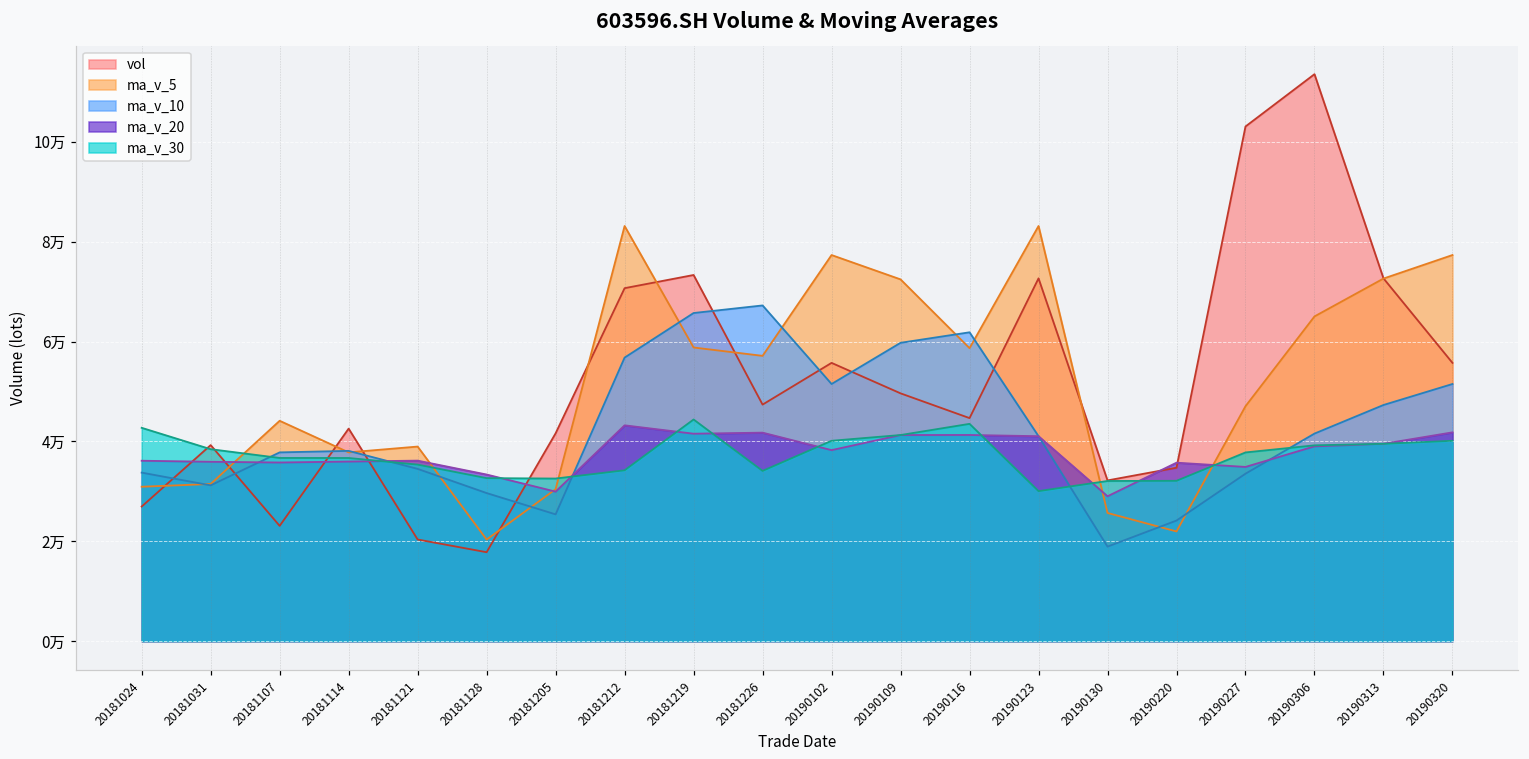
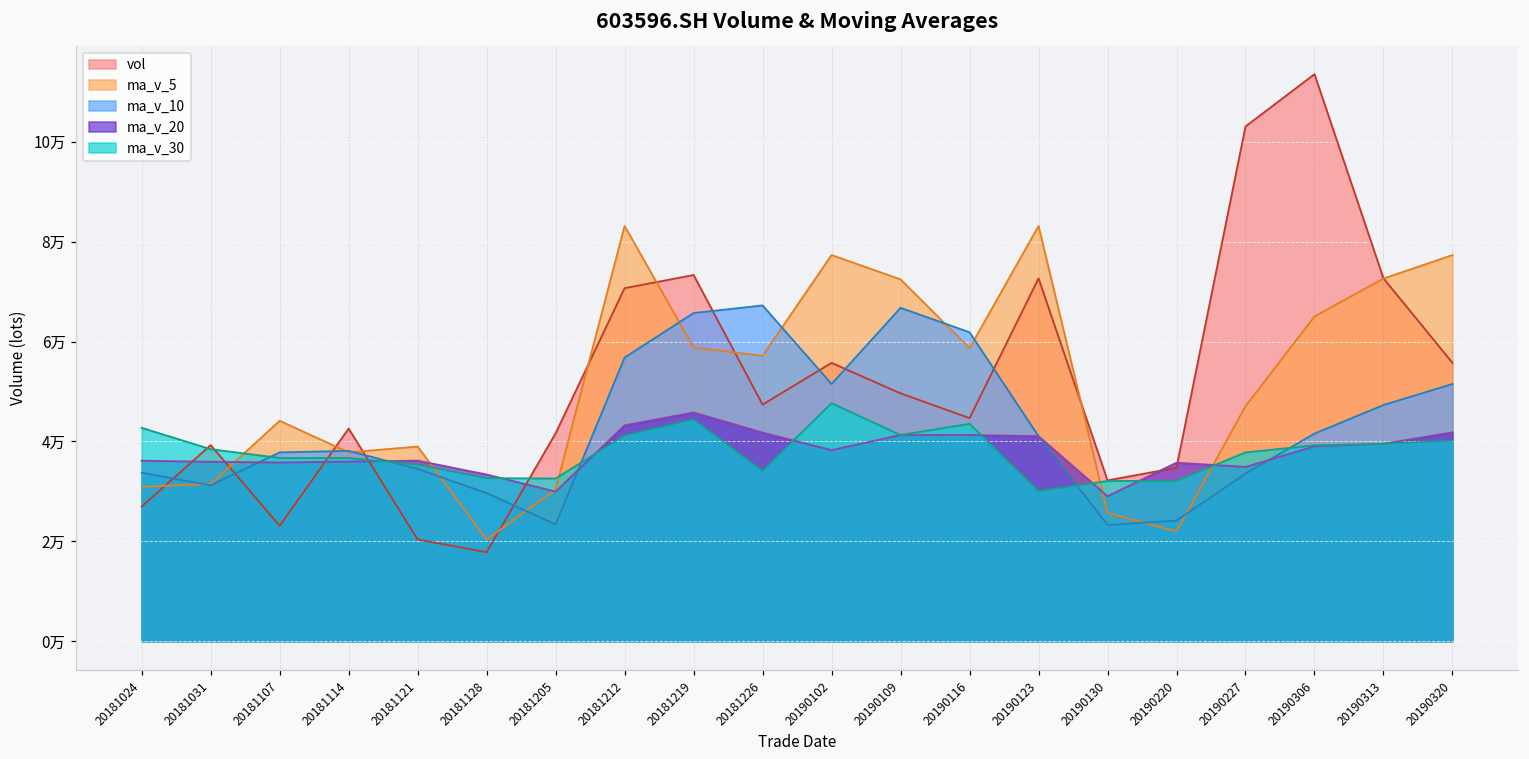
ma_v_10, 20181205: 2.5万 -> 2.3万
ma_v_30, 20181212: 3.4万 -> 4.1万
ma_v_20, 20181219: 4.2万 -> 4.6万
ma_v_30, 20190102: 4.0万 -> 4.8万
ma_v_10, 20190109: 6.0万 -> 6.7万
ma_v_10, 20190130: 1.9万 -> 2.3万
